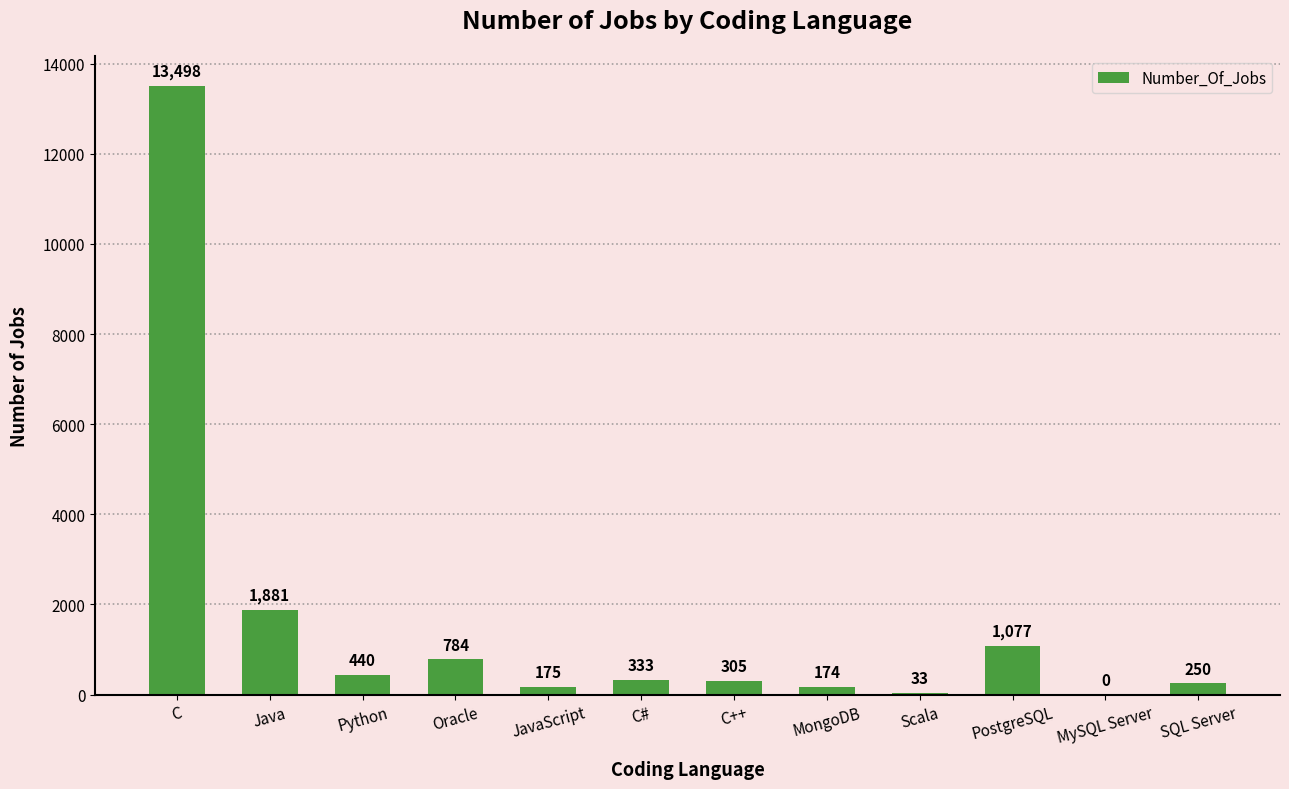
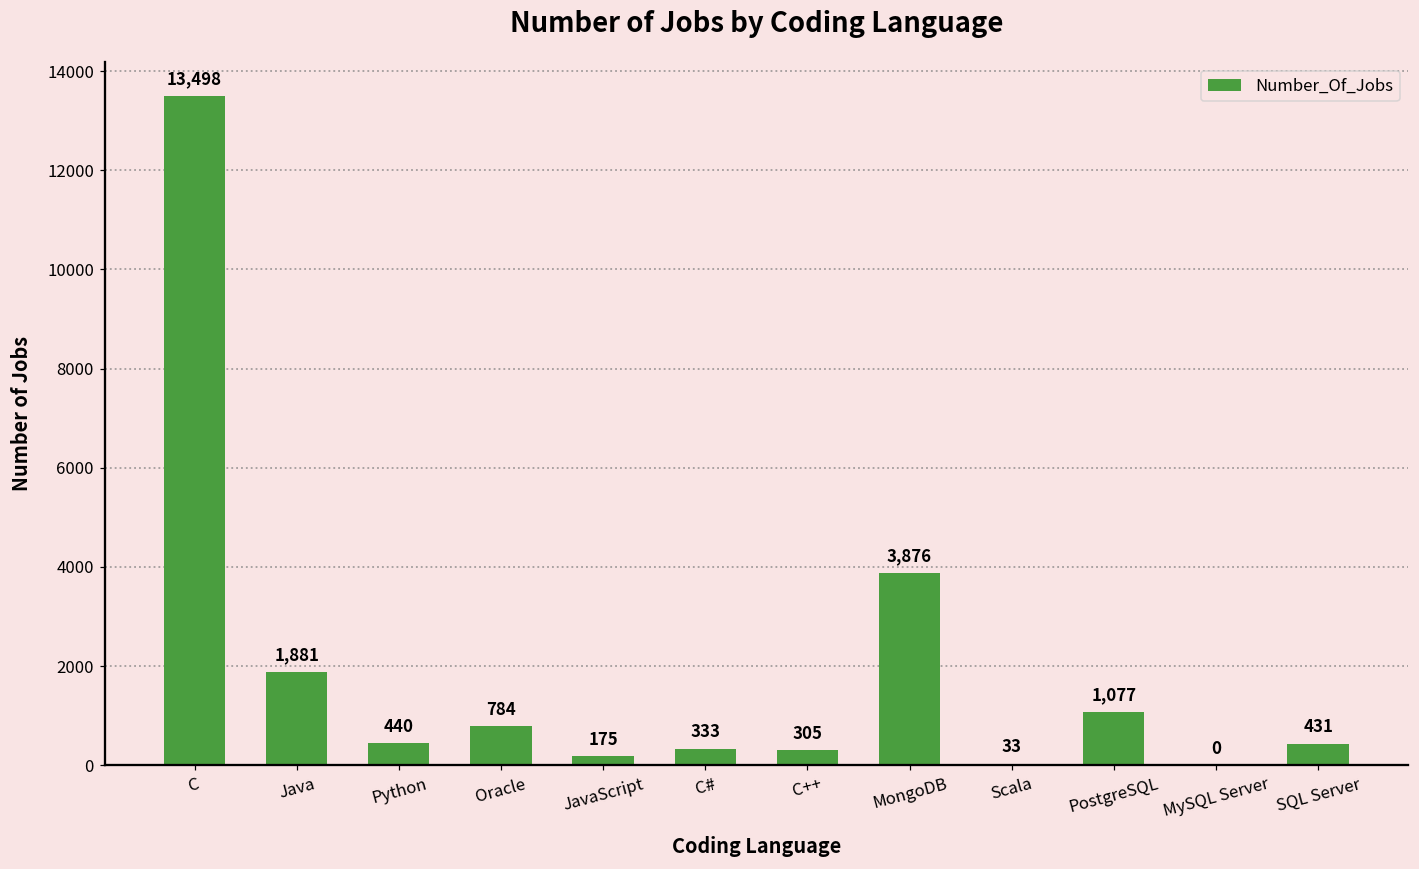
MongoDB: 174 -> 3,876
SQL Server: 250 -> 431
